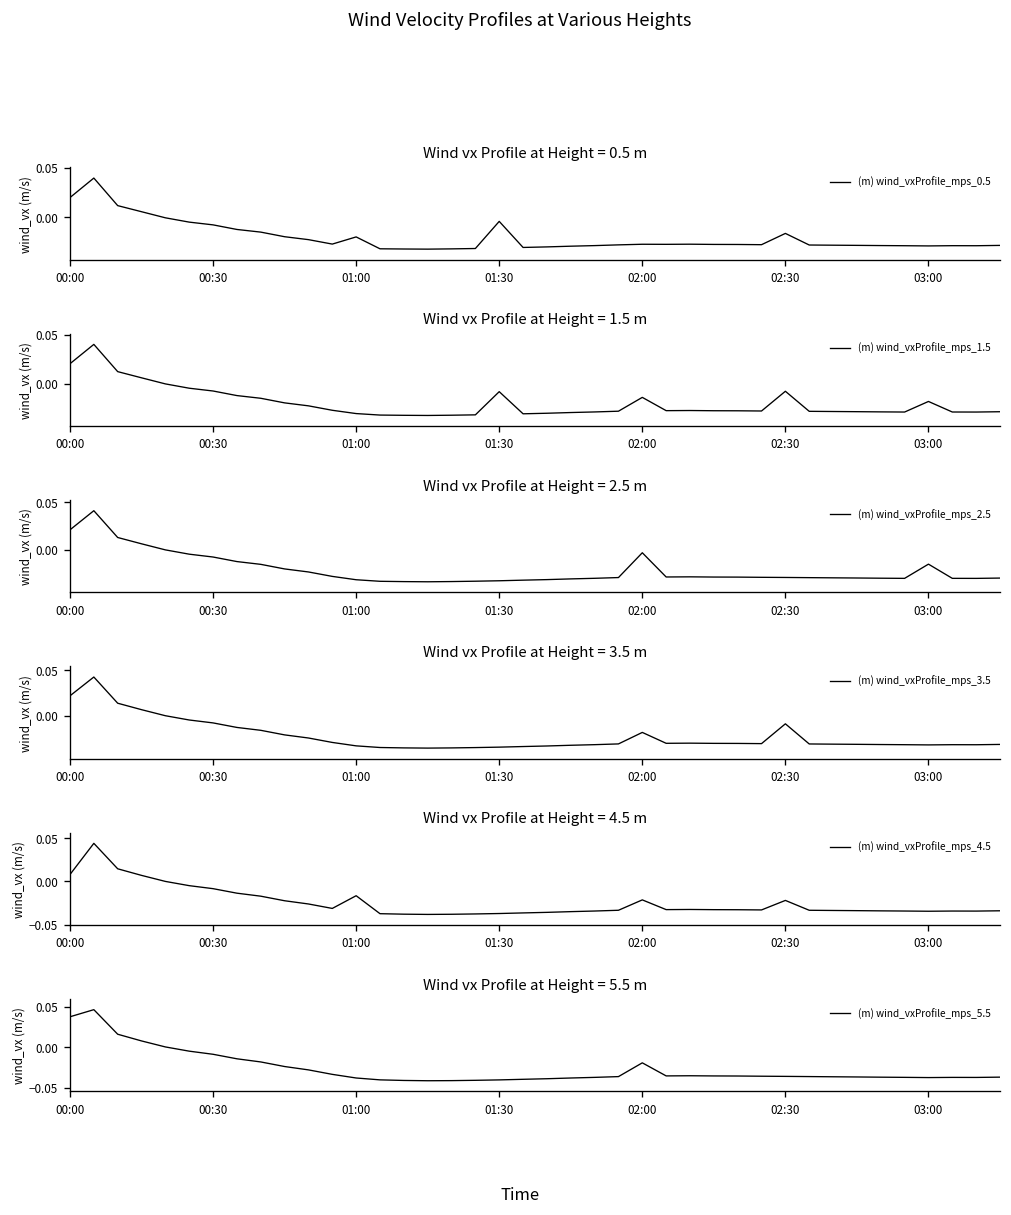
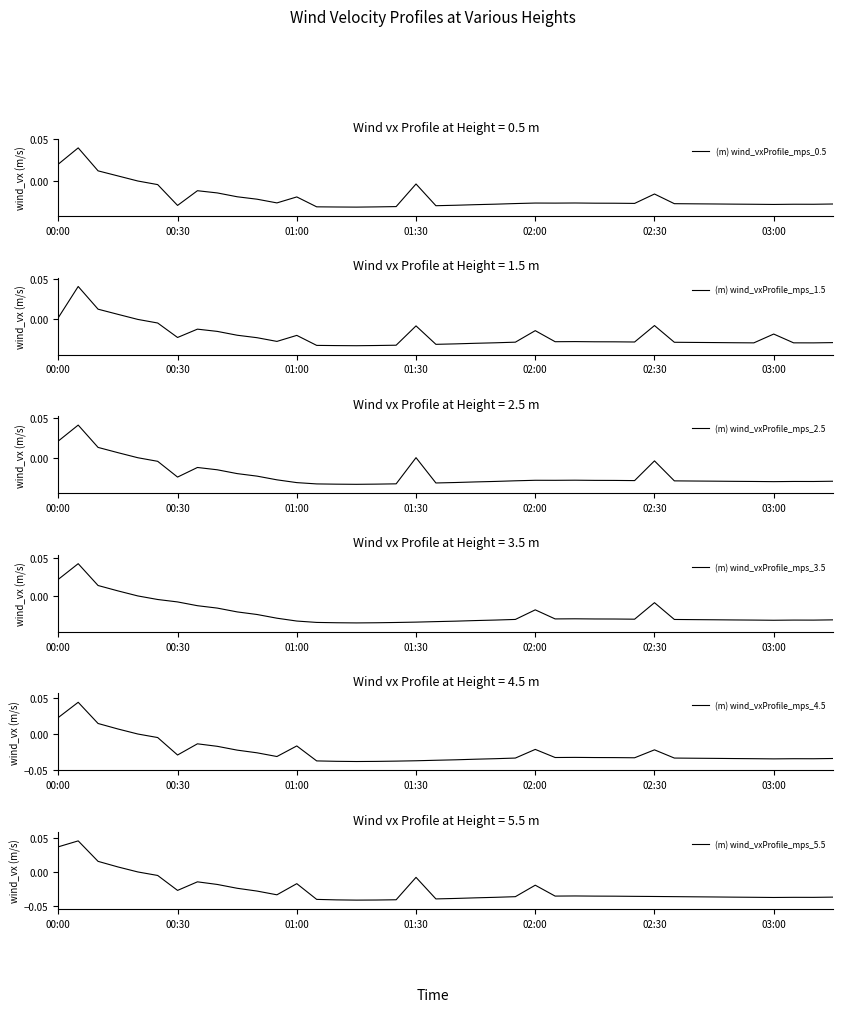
Wind vx Profile at Height = 0.5 m, 00:30: -0.01 -> -0.03
Wind vx Profile at Height = 1.5 m, 00:00: 0.02 -> 0.00
Wind vx Profile at Height = 1.5 m, 00:30: -0.01 -> -0.02
Wind vx Profile at Height = 1.5 m, 01:00: -0.03 -> -0.02
Wind vx Profile at Height = 2.5 m, 00:30: -0.01 -> -0.02
Wind vx Profile at Height = 2.5 m, 01:30: -0.03 -> 0.00
Wind vx Profile at Height = 2.5 m, 02:00: 0.00 -> -0.03
Wind vx Profile at Height = 2.5 m, 02:30: -0.03 -> 0.00
Wind vx Profile at Height = 2.5 m, 03:00: -0.02 -> -0.03
Wind vx Profile at Height = 4.5 m, 00:00: 0.01 -> 0.02
Wind vx Profile at Height = 4.5 m, 00:30: -0.01 -> -0.03
Wind vx Profile at Height = 5.5 m, 00:30: -0.01 -> -0.03
Wind vx Profile at Height = 5.5 m, 01:00: -0.04 -> -0.02
Wind vx Profile at Height = 5.5 m, 01:30: -0.04 -> -0.01
